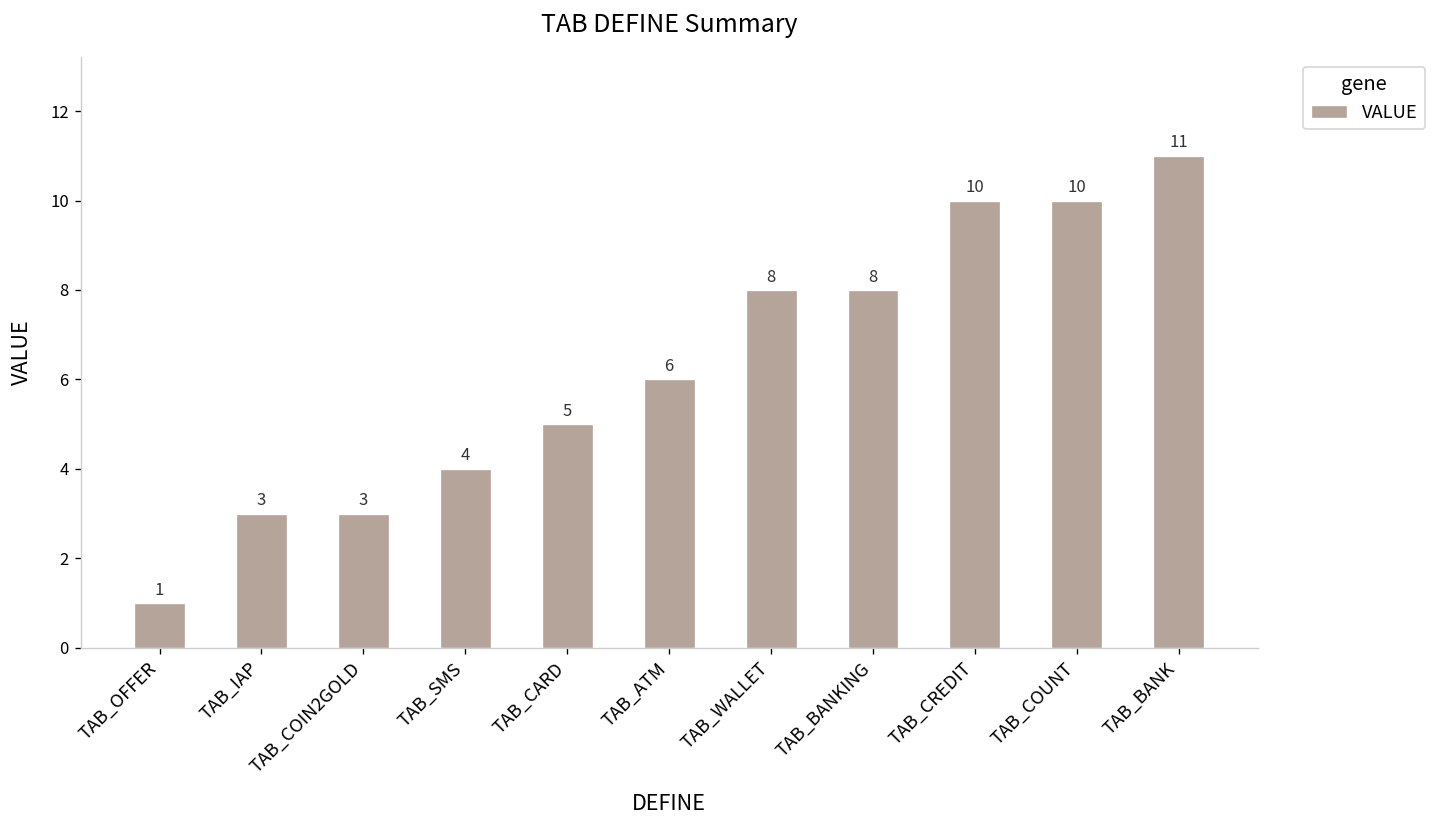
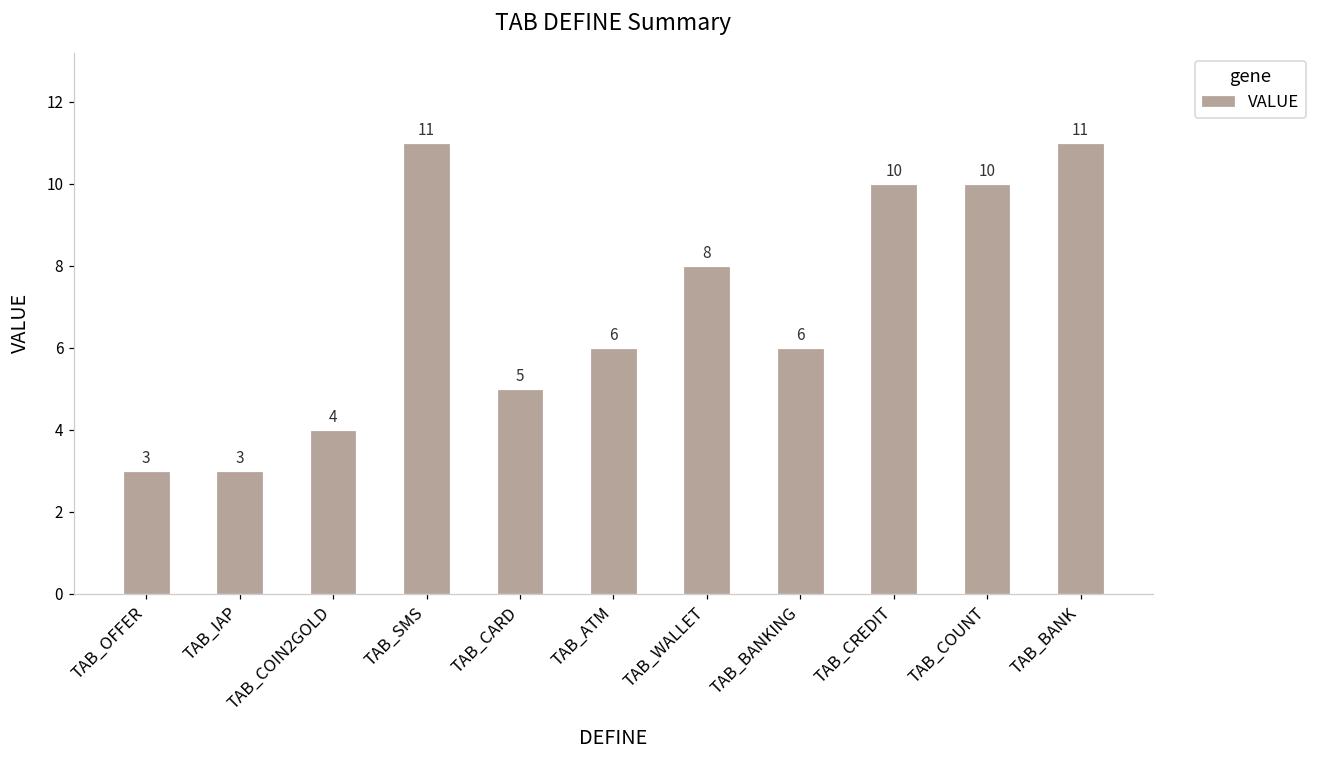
TAB_OFFER: 1 -> 3
TAB_COIN2GOLD: 3 -> 4
TAB_SMS: 4 -> 11
TAB_BANKING: 8 -> 6
